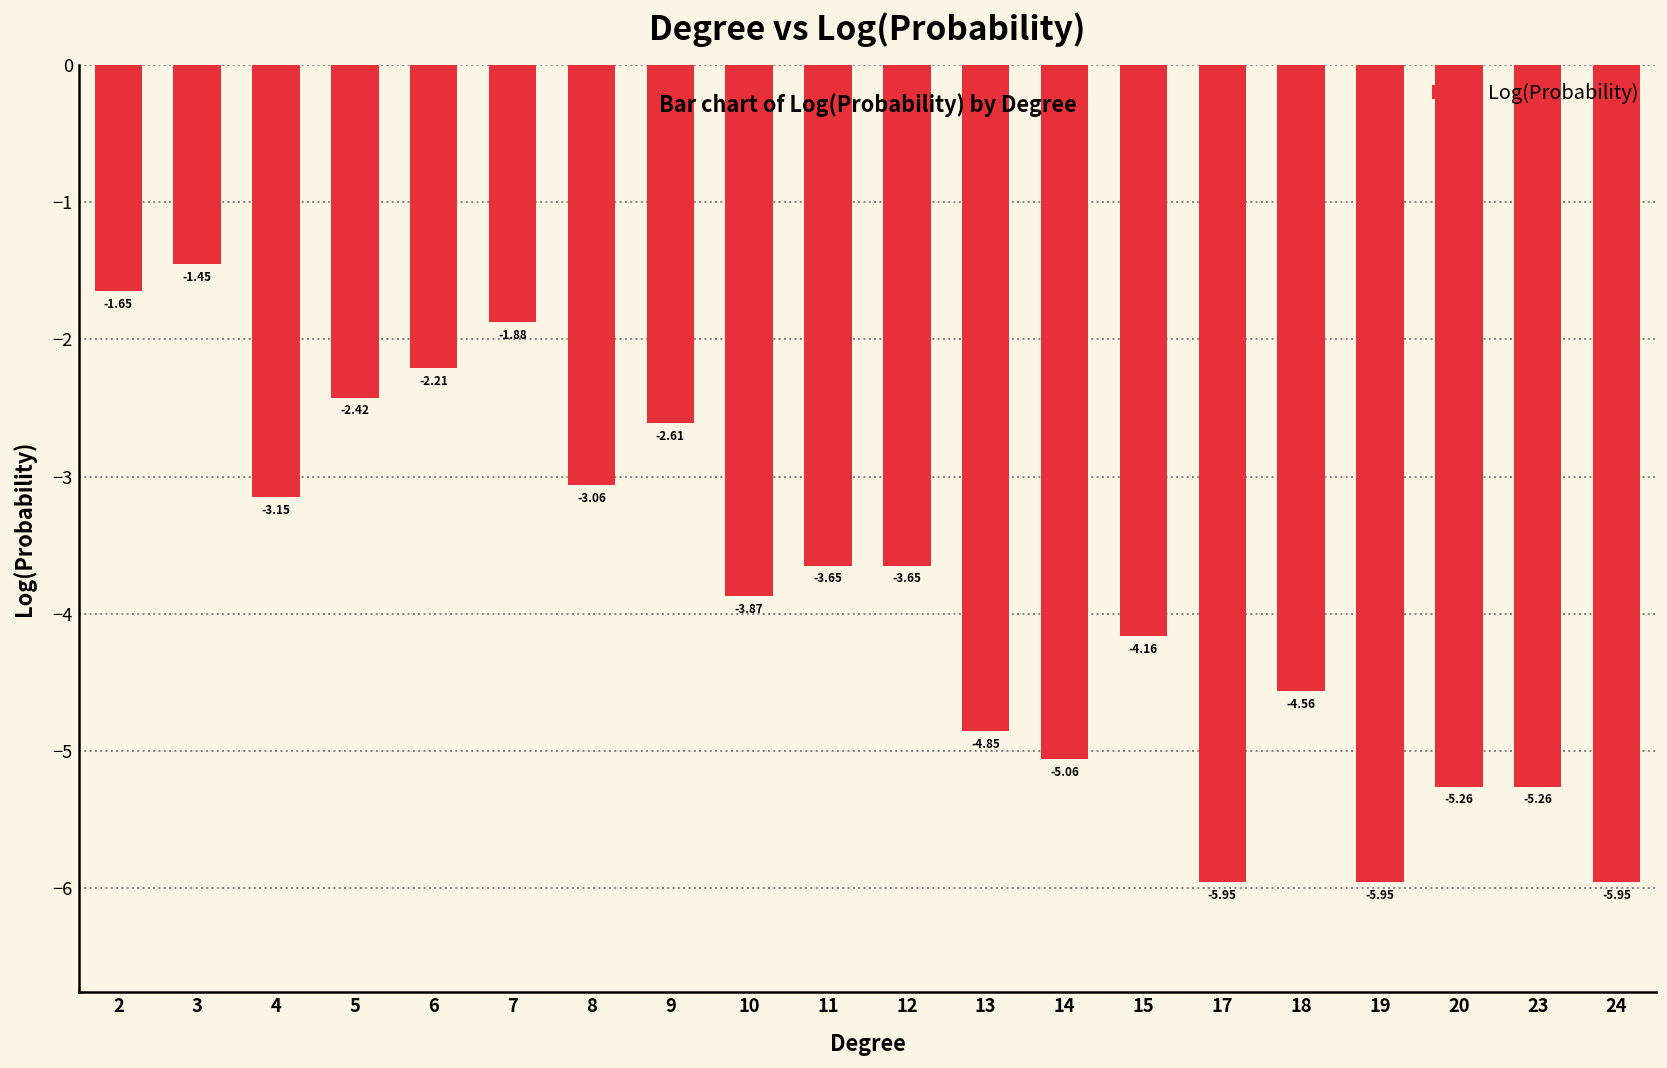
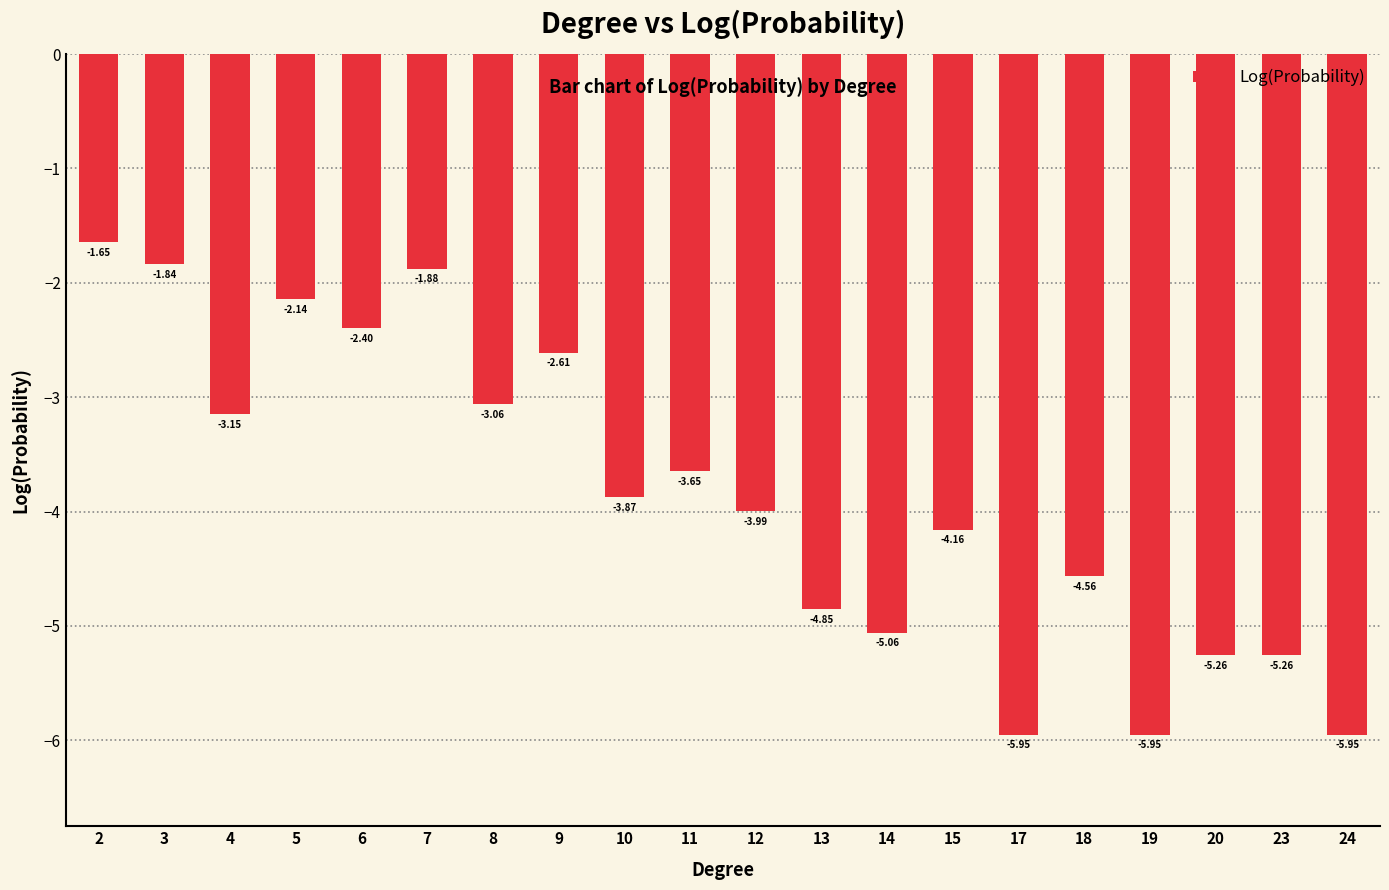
3: -1.45 -> -1.84
5: -2.42 -> -2.14
6: -2.21 -> -2.40
12: -3.65 -> -3.99
